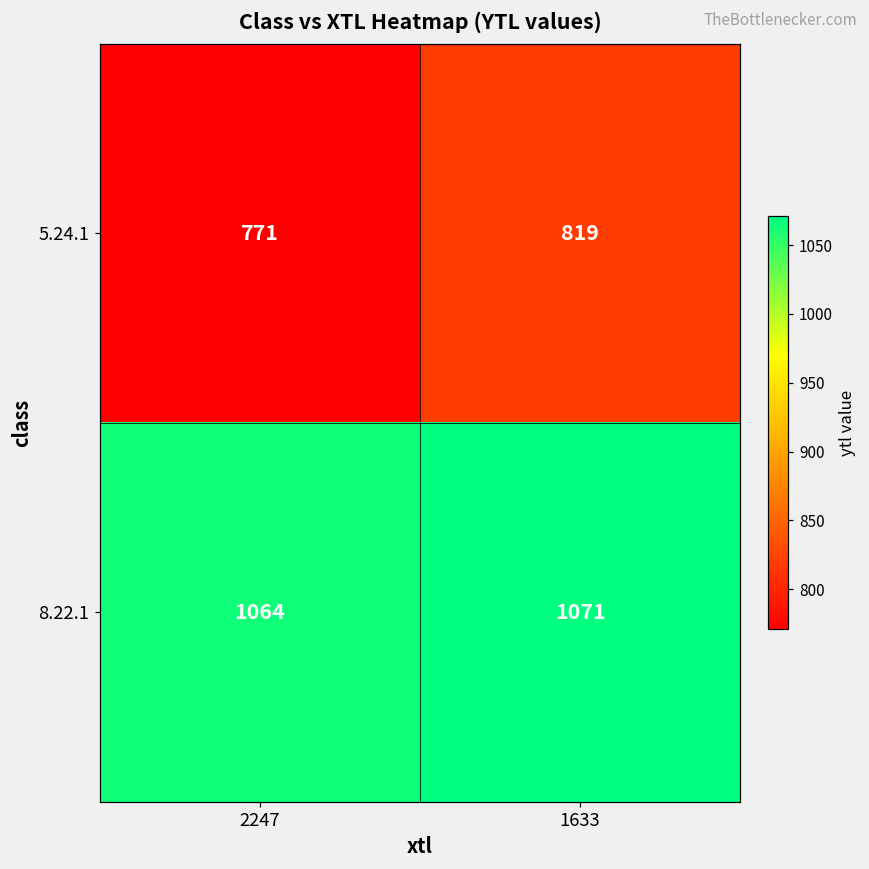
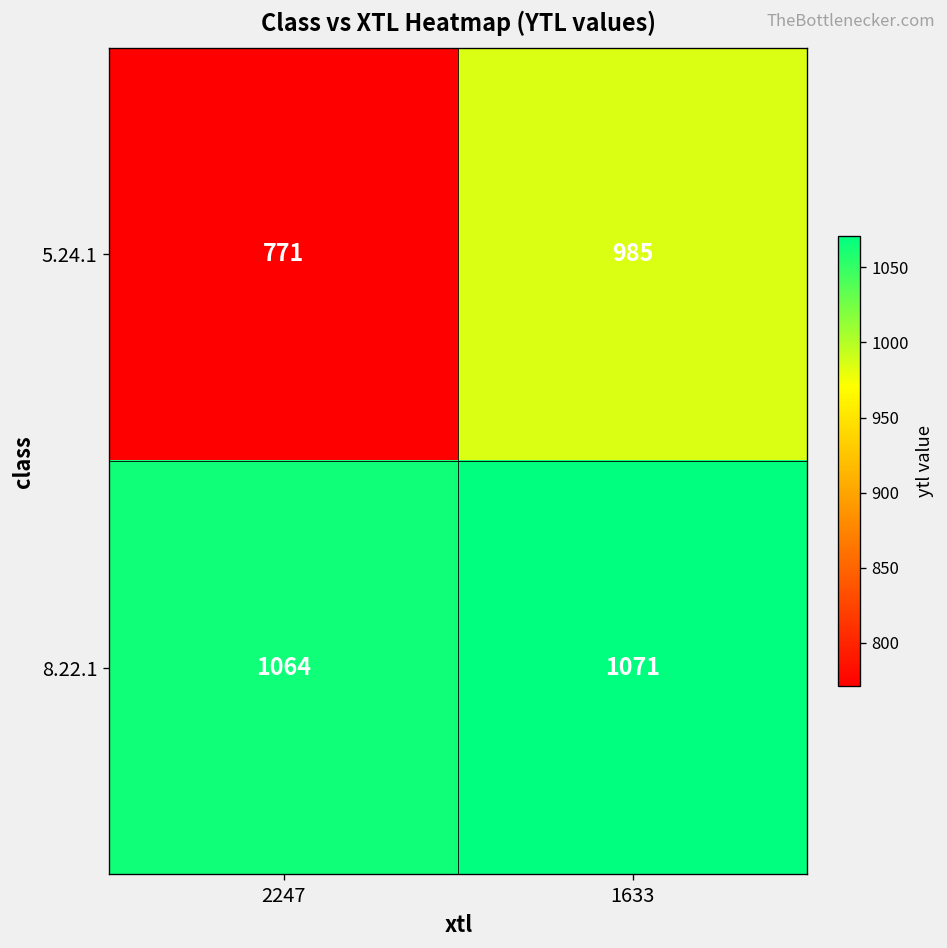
5.24.1, 1633: 819 -> 985
